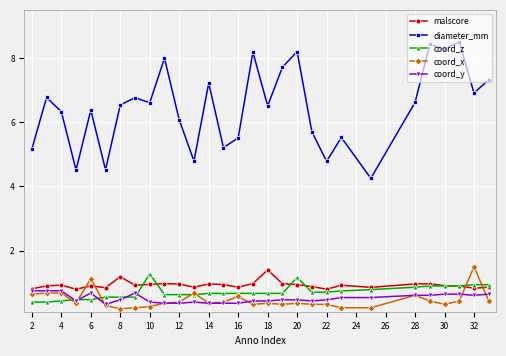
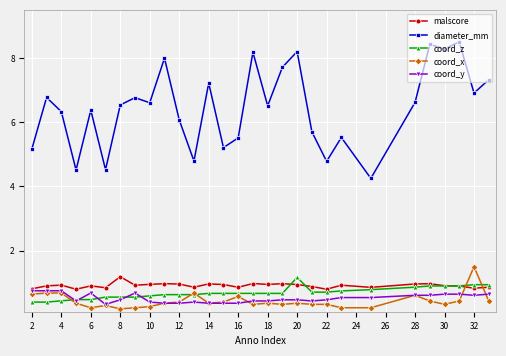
coord_x, 6: 1.1 -> 0.2
coord_z, 10: 1.3 -> 0.6
malscore, 18: 1.4 -> 1.0
